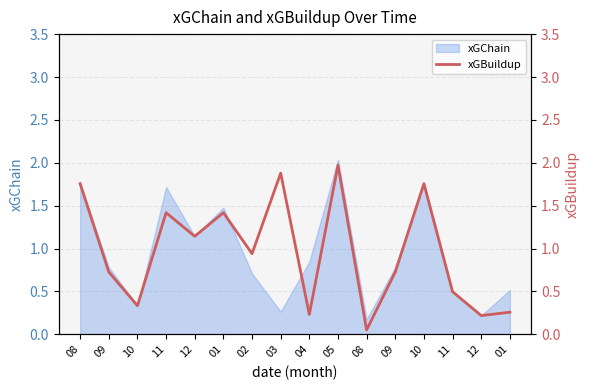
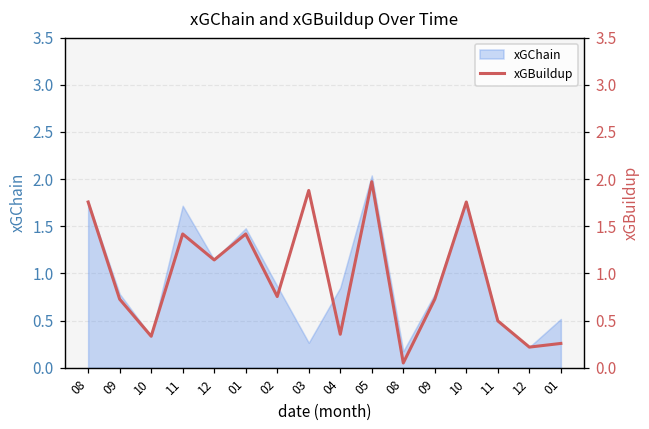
xGChain, 02: 0.7 -> 0.9
xGBuildup, 02: 0.9 -> 0.8
xGBuildup, 04: 0.2 -> 0.4
